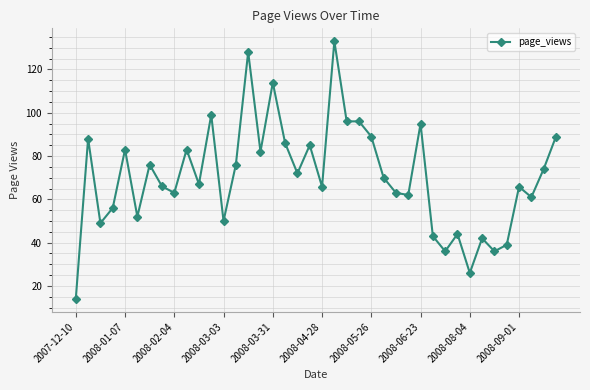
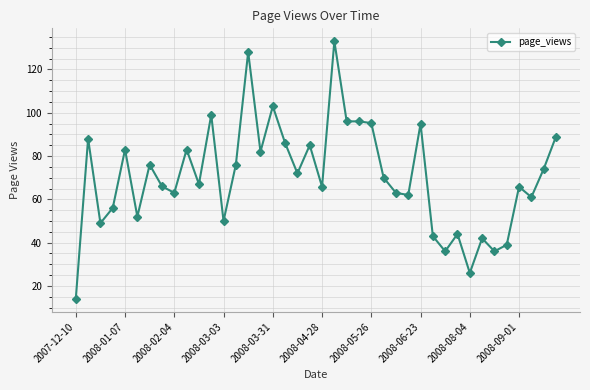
2008-03-31: 114 -> 103
2008-05-26: 89 -> 95
